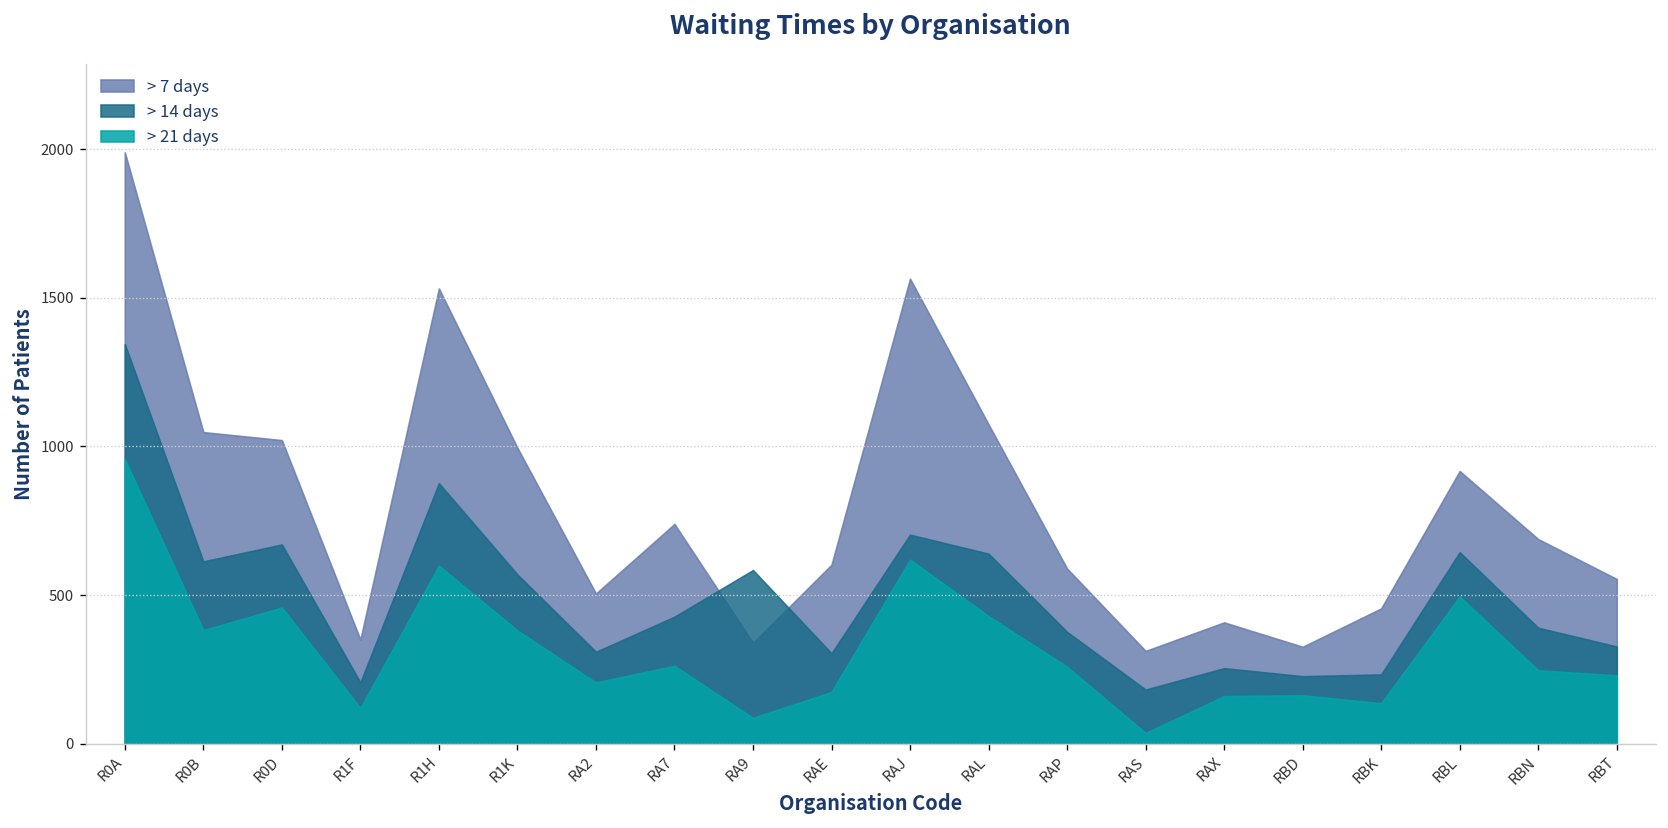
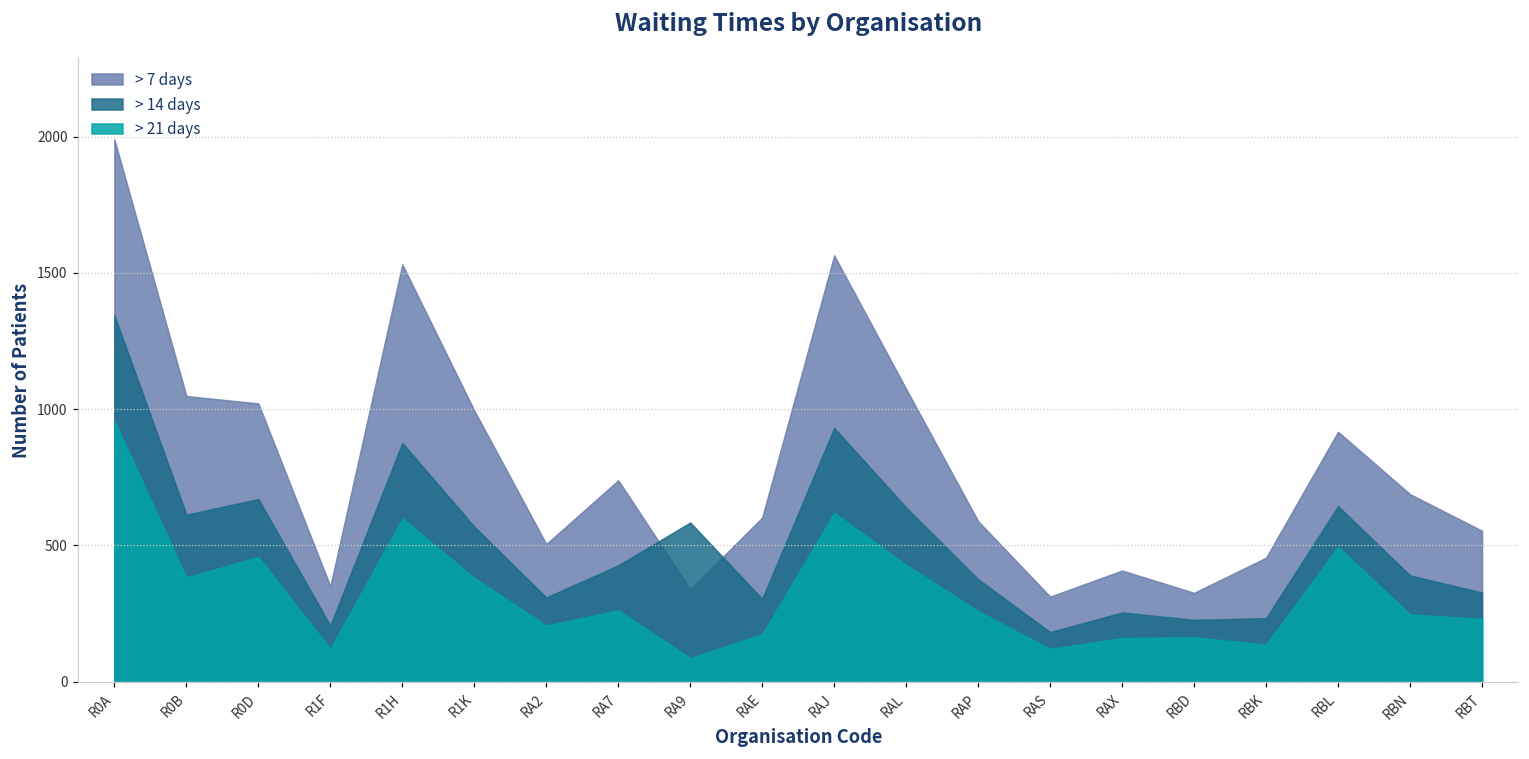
> 14 days, RAJ: 700 -> 930
> 21 days, RAS: 40 -> 120
